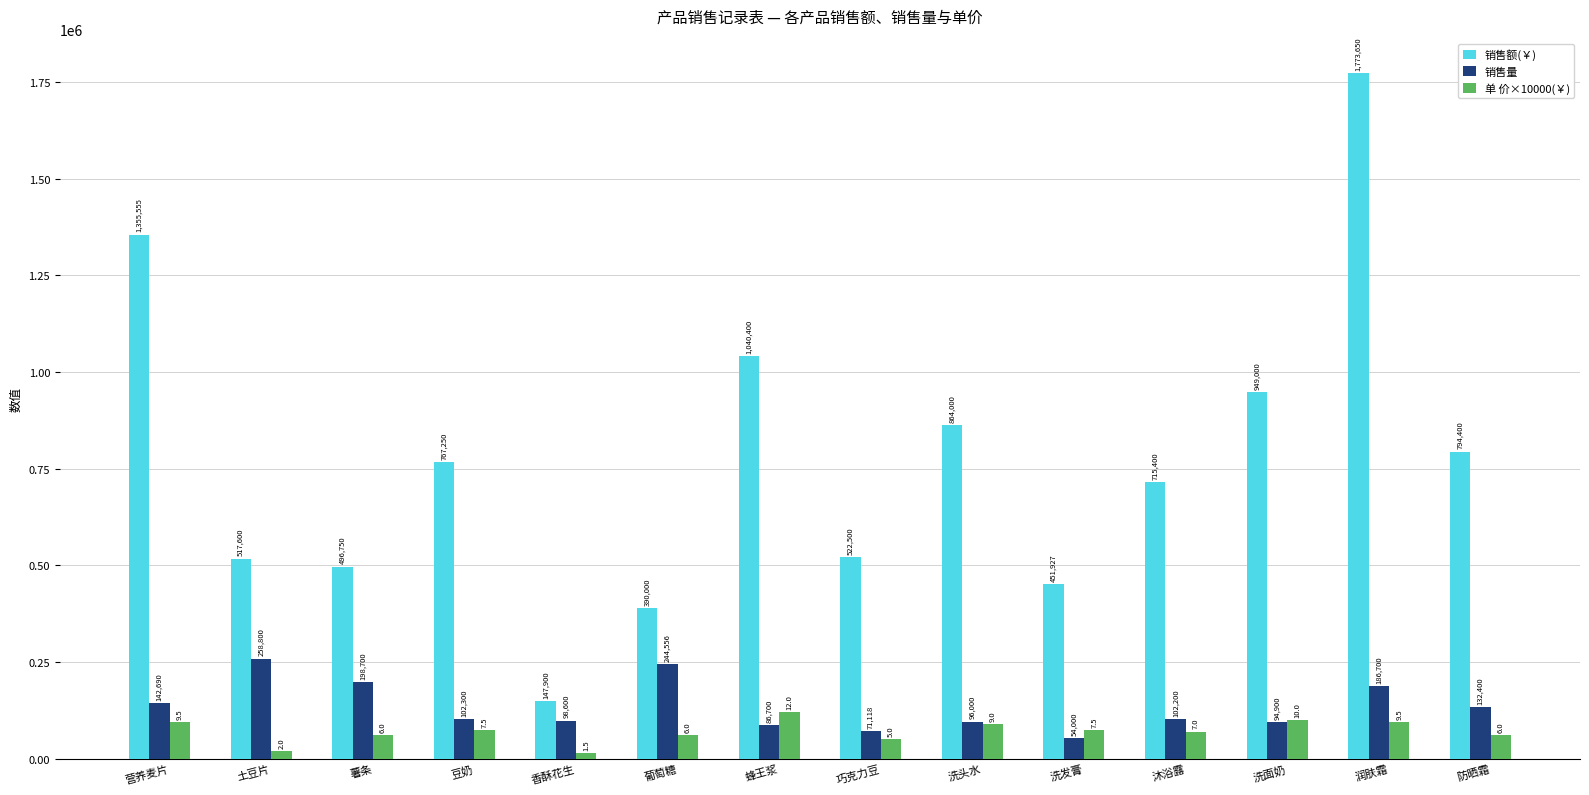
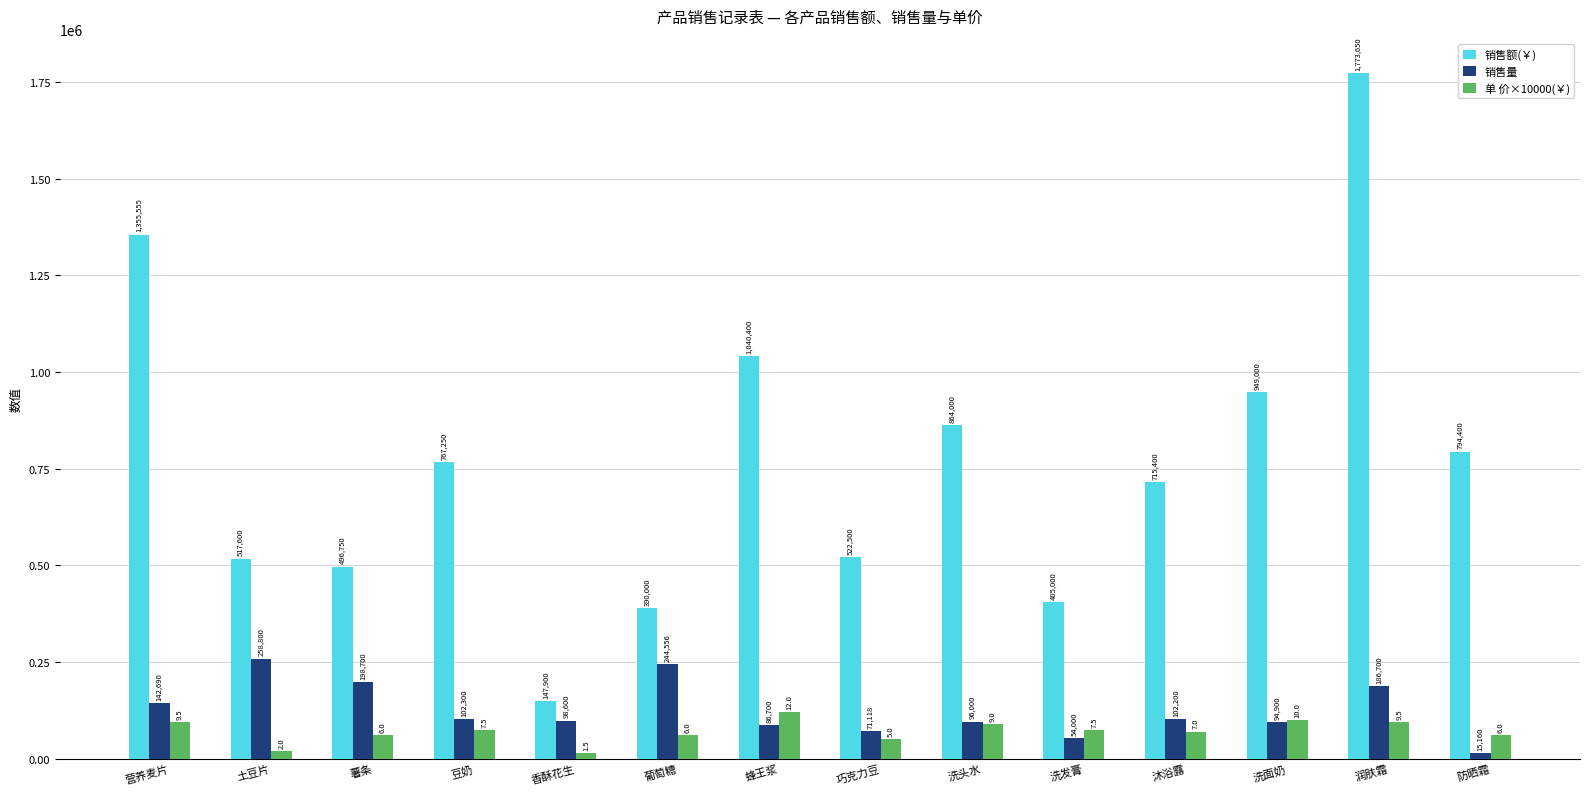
销售额(￥), 洗发膏: 451,927 -> 405,000
销售量, 防晒霜: 132,400 -> 15,160
